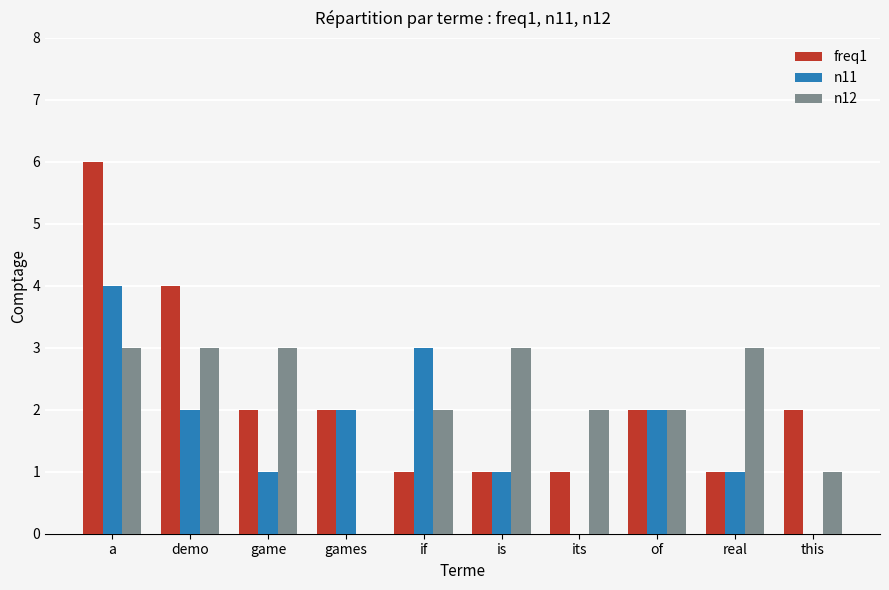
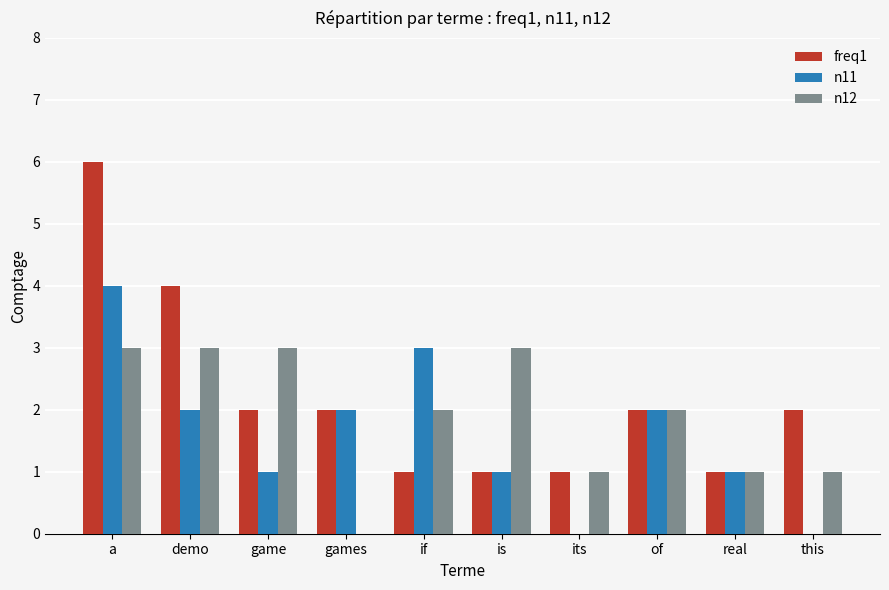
n12, its: 2 -> 1
n12, real: 3 -> 1
